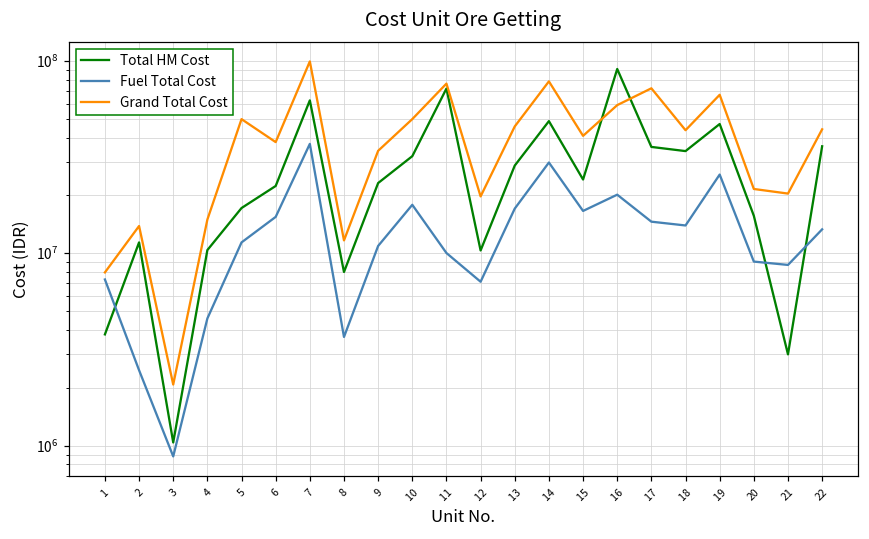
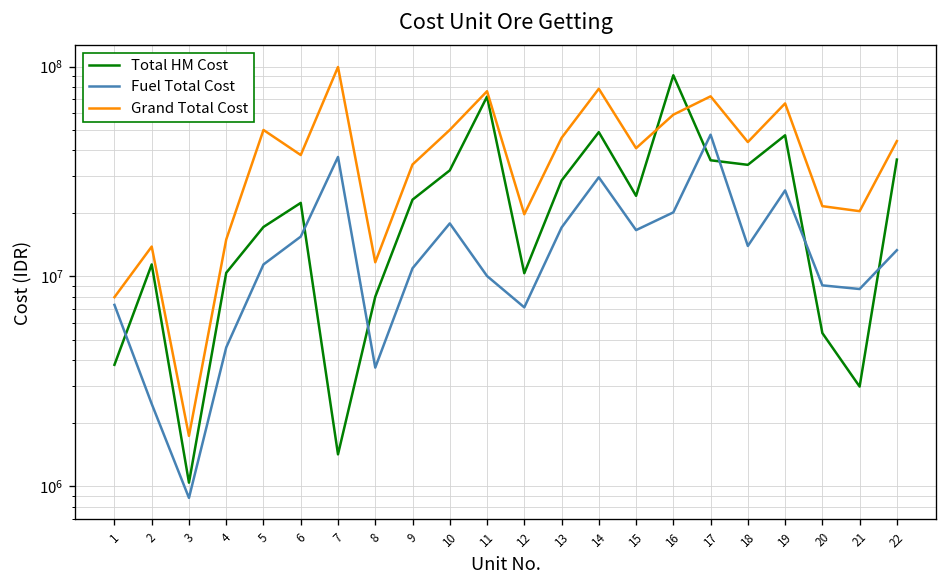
Grand Total Cost, 3: 2100000 -> 1700000
Total HM Cost, 7: 62000000 -> 1400000
Fuel Total Cost, 17: 15000000 -> 47000000
Total HM Cost, 20: 16000000 -> 5400000
